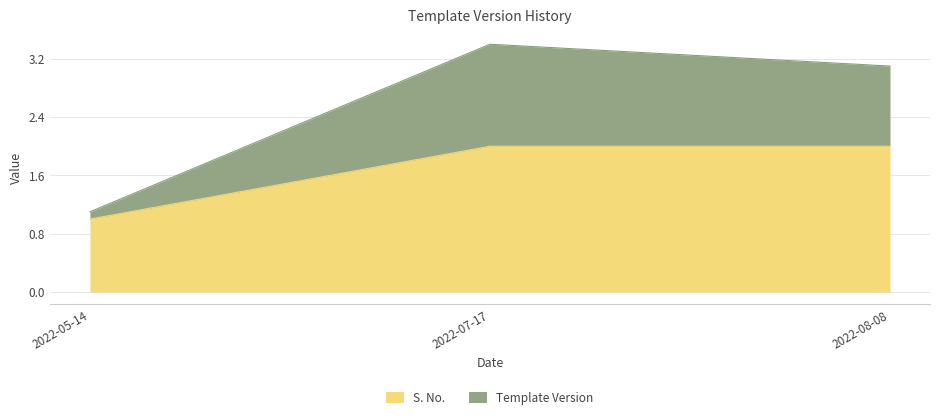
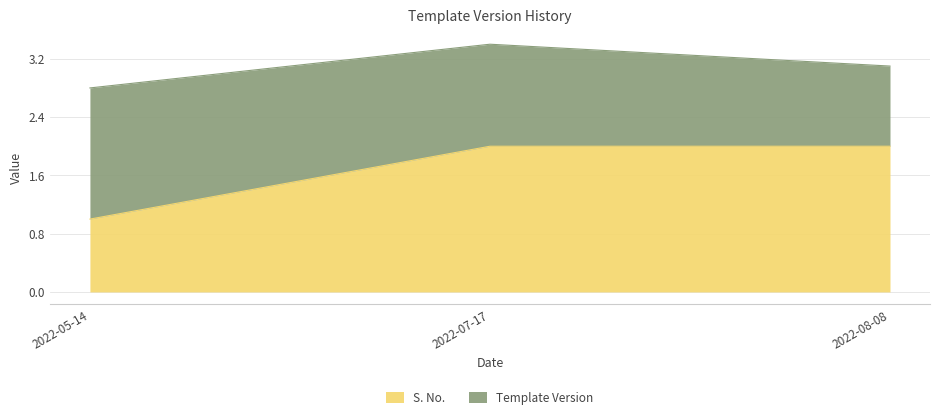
Template Version, 2022-05-14: 0.1 -> 1.8
